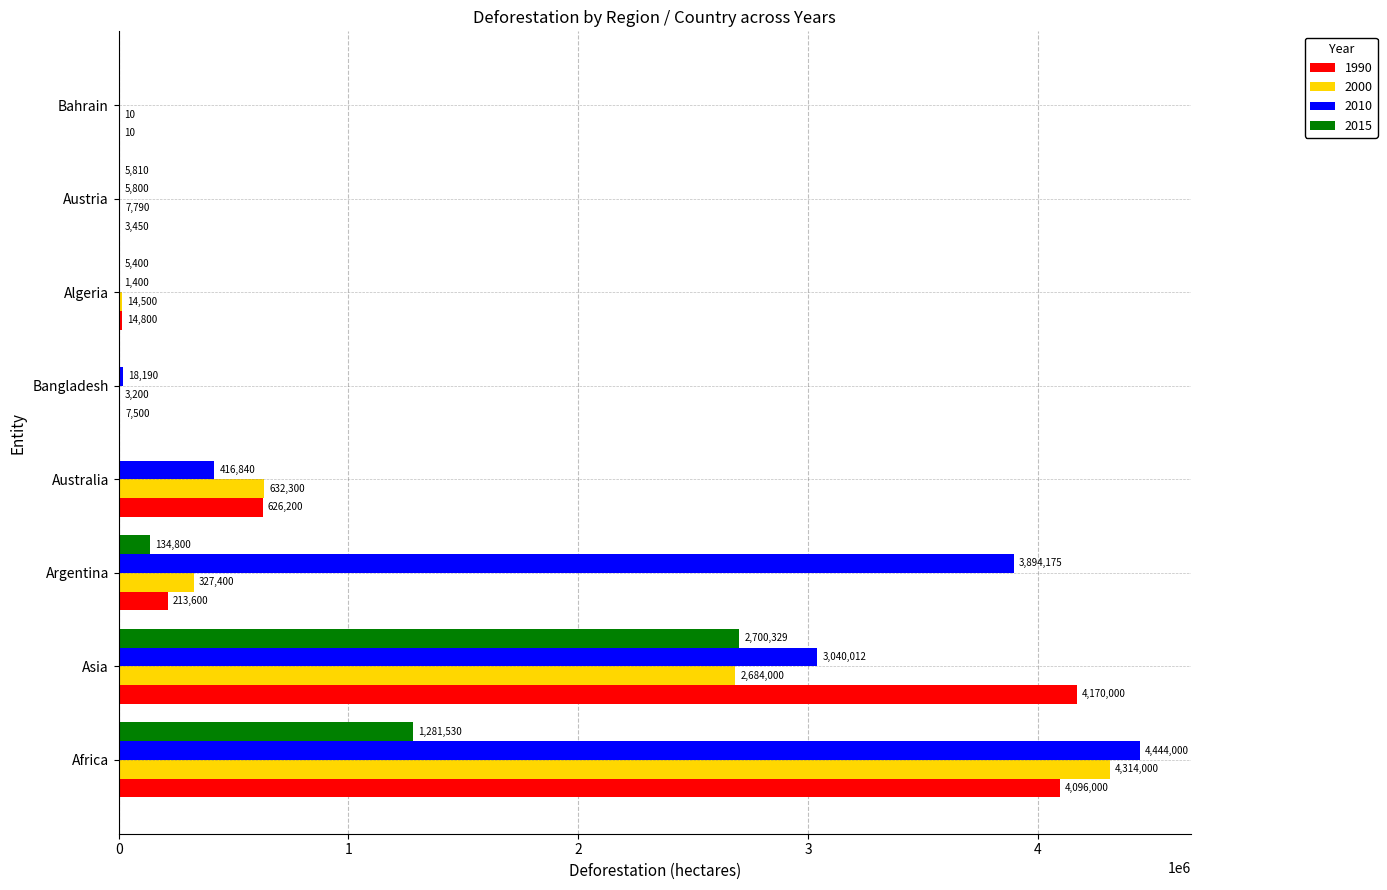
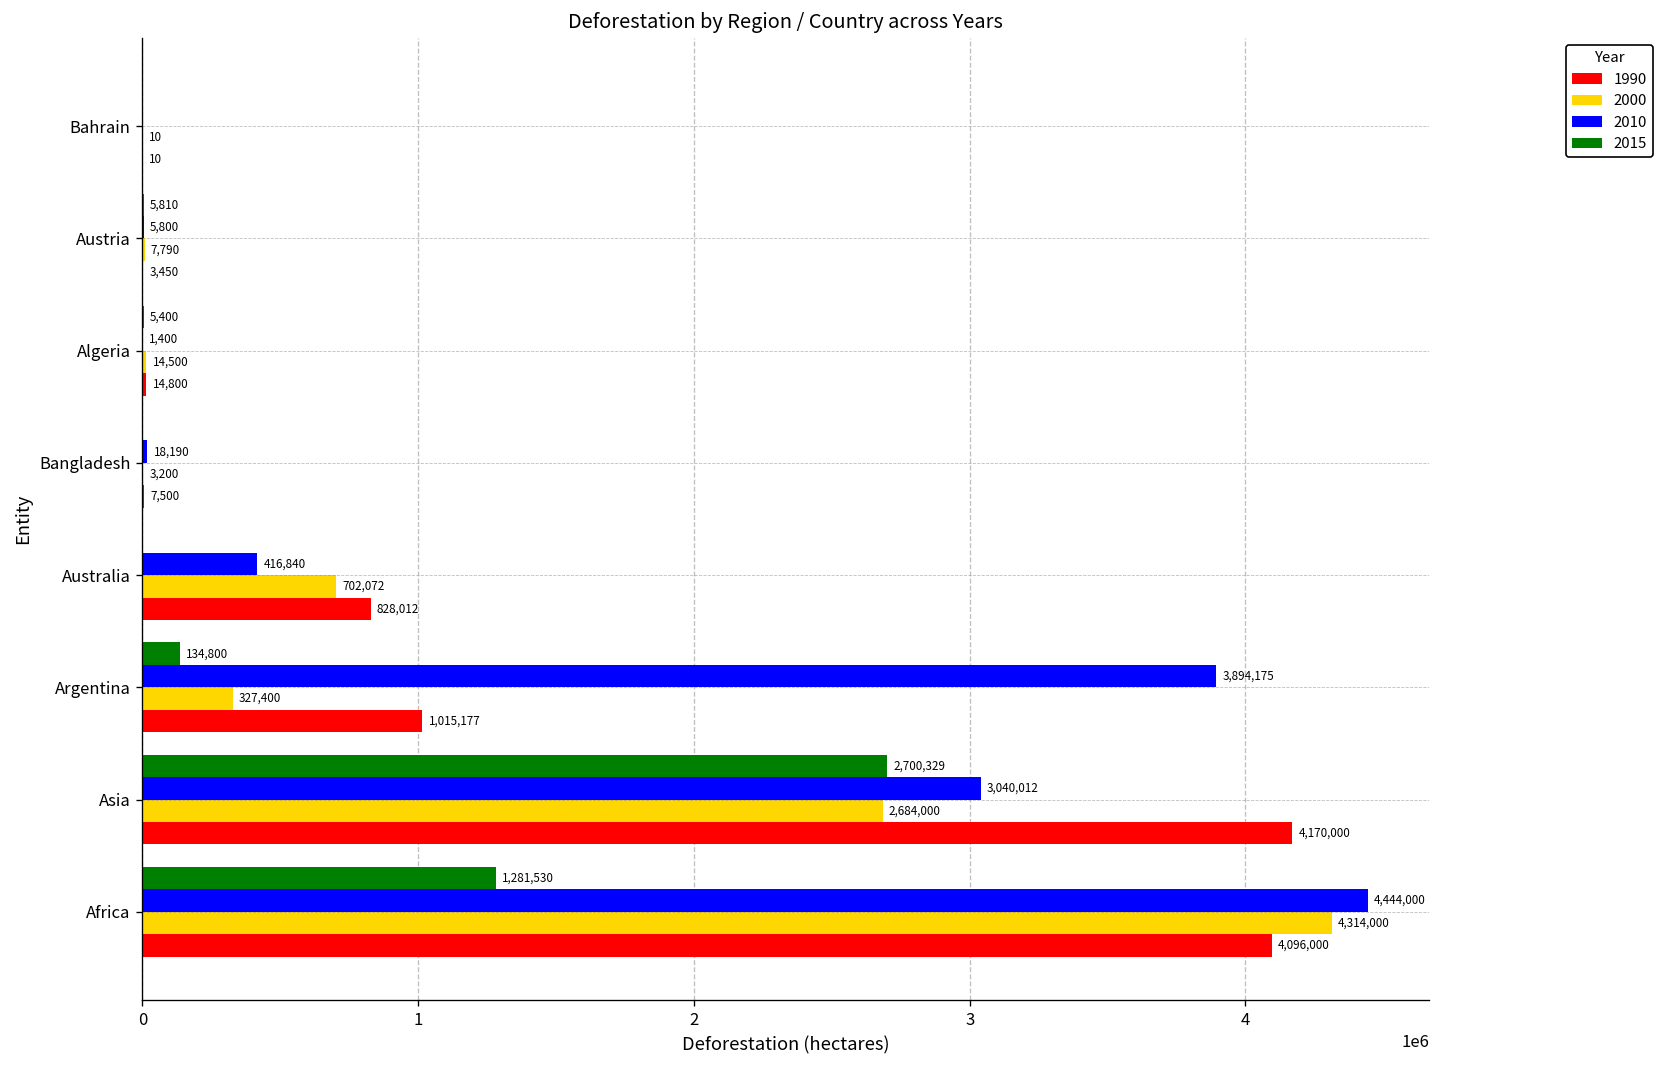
2000, Australia: 632,300 -> 702,072
1990, Australia: 626,200 -> 828,012
1990, Argentina: 213,600 -> 1,015,177
